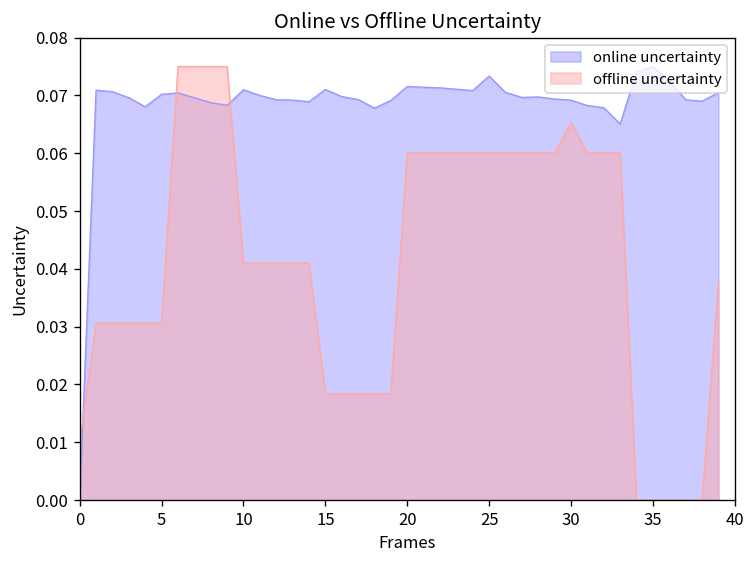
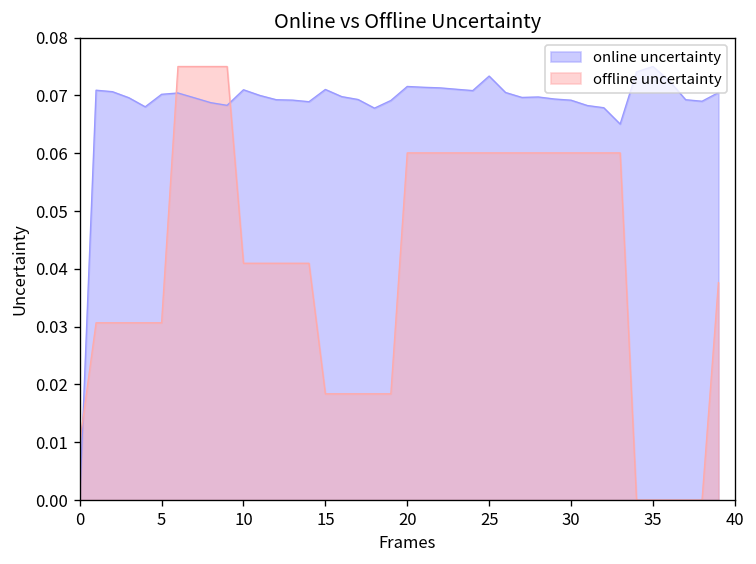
offline uncertainty, 30: 0.065 -> 0.060
